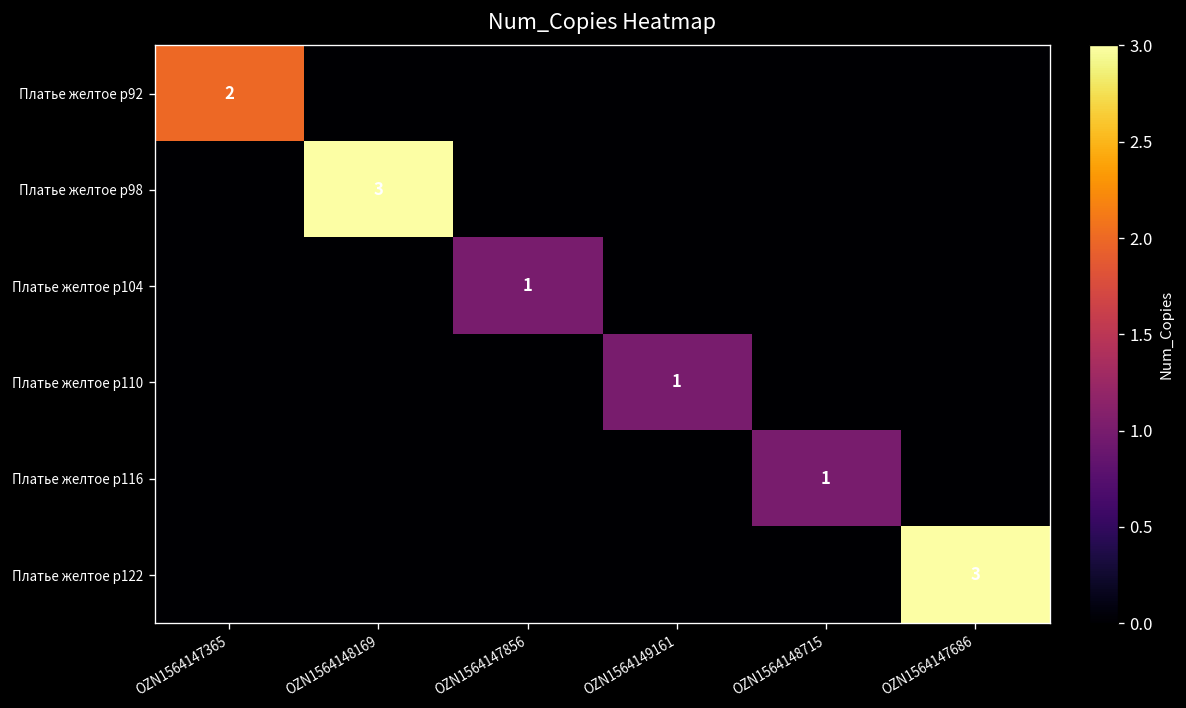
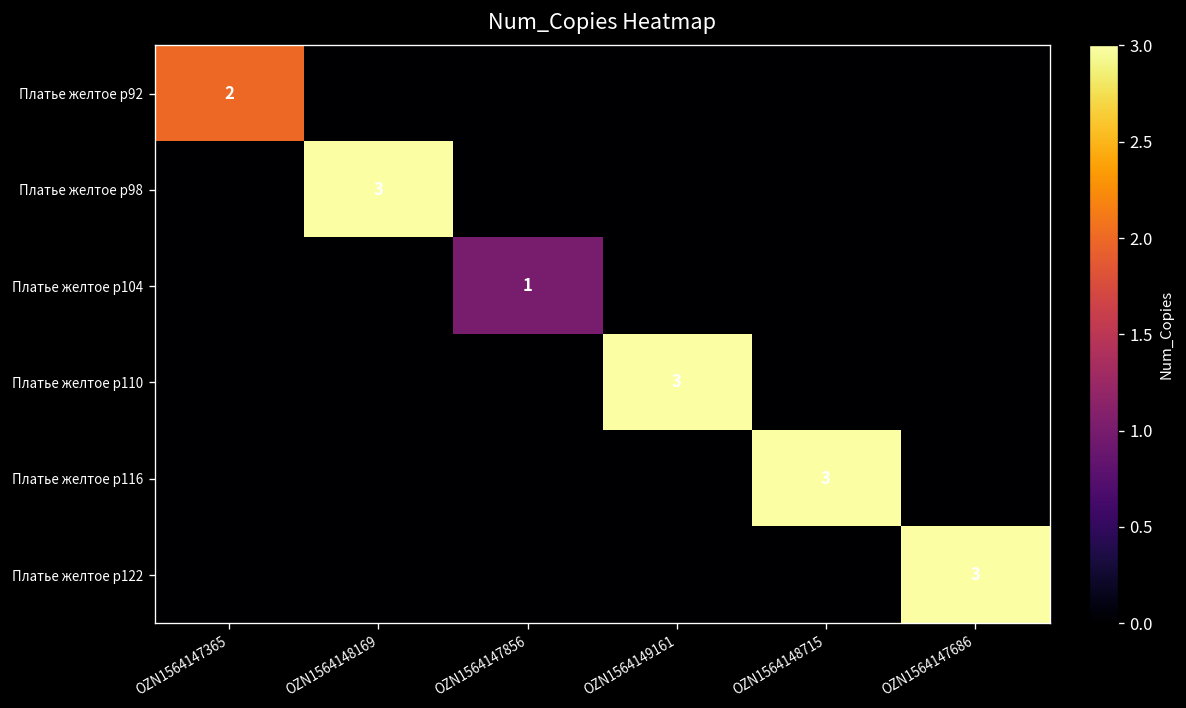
Платье желтое р110, OZN1564149161: 1 -> 3
Платье желтое р116, OZN1564148715: 1 -> 3
